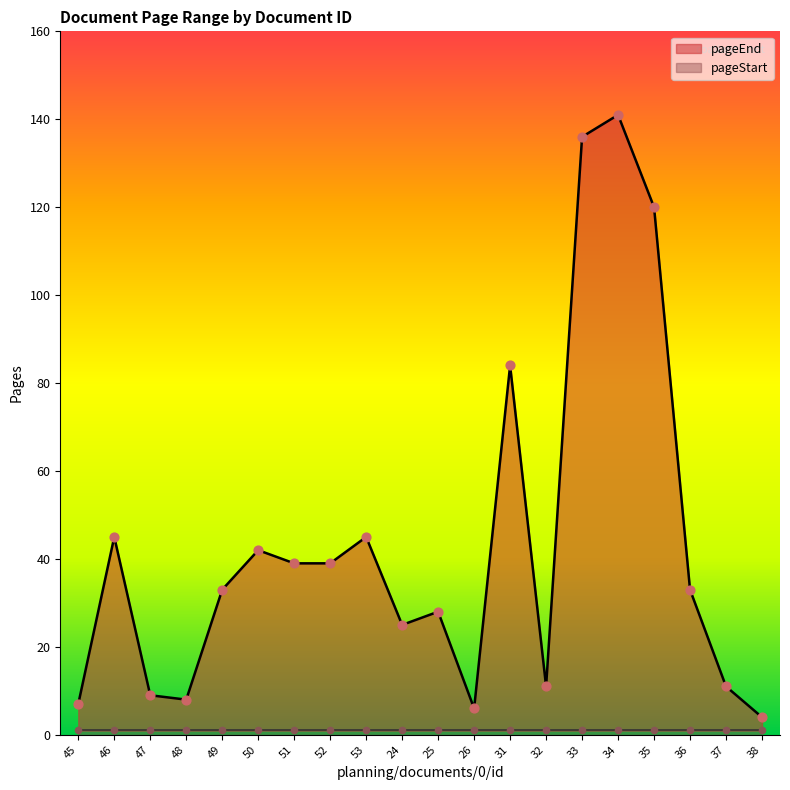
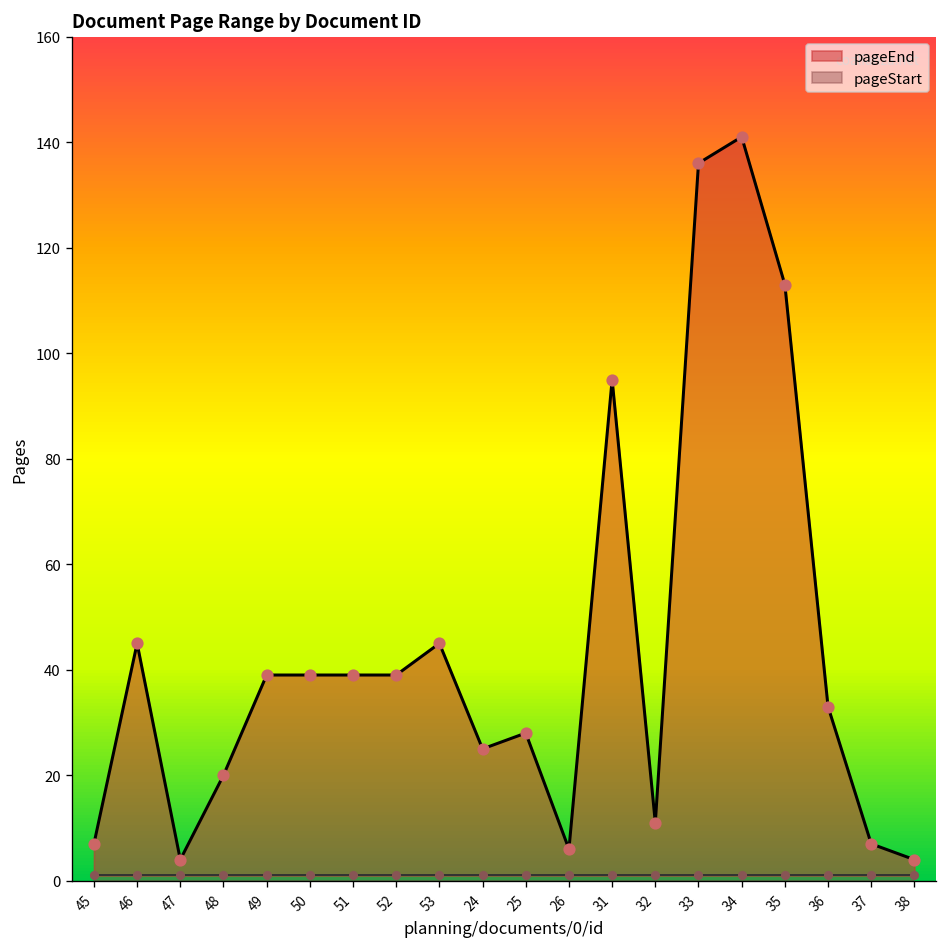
pageEnd, 47: 9 -> 4
pageEnd, 48: 8 -> 20
pageEnd, 49: 33 -> 39
pageEnd, 50: 42 -> 39
pageEnd, 31: 84 -> 95
pageEnd, 35: 120 -> 113
pageEnd, 37: 11 -> 7
